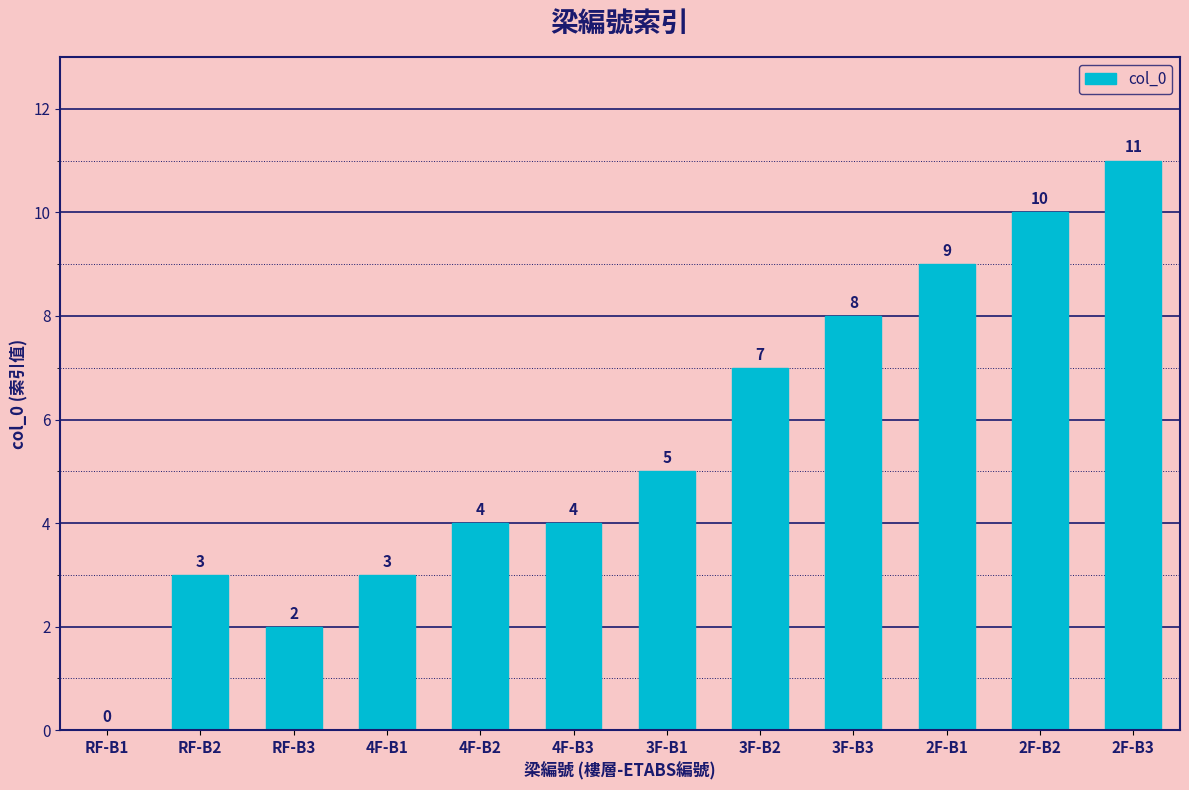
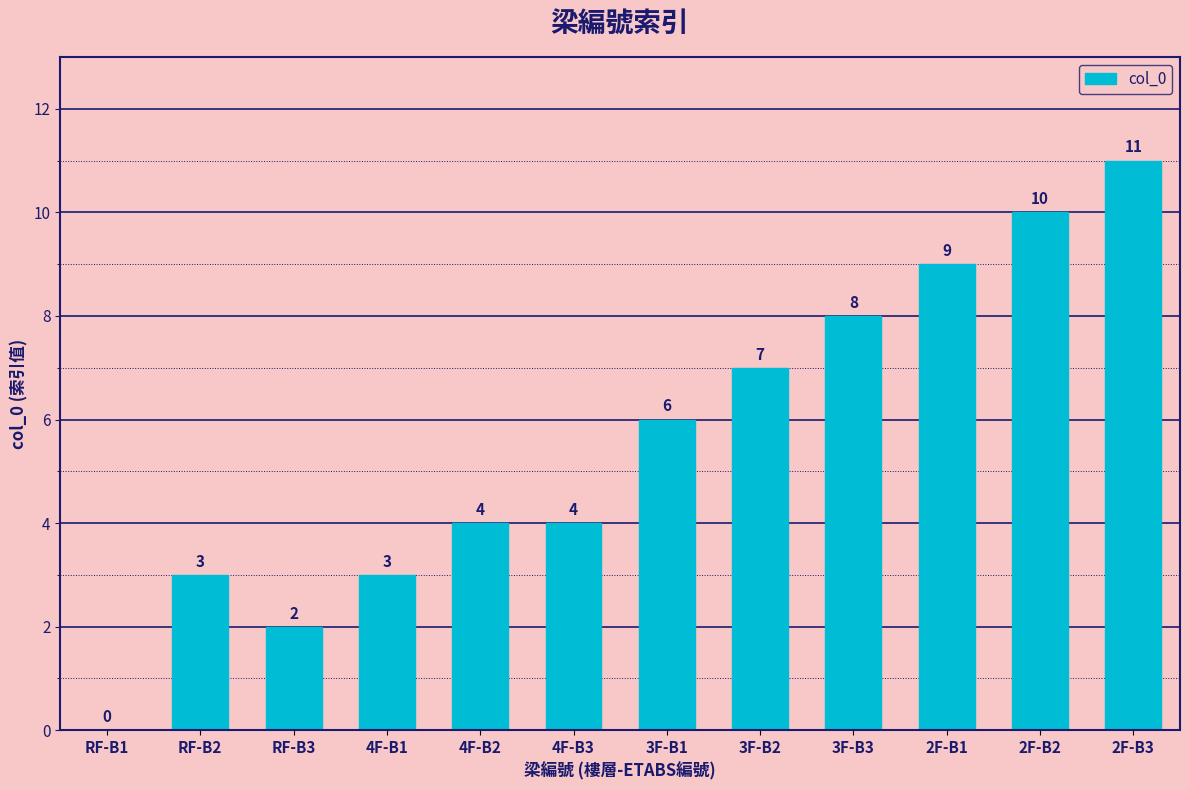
3F-B1: 5 -> 6
